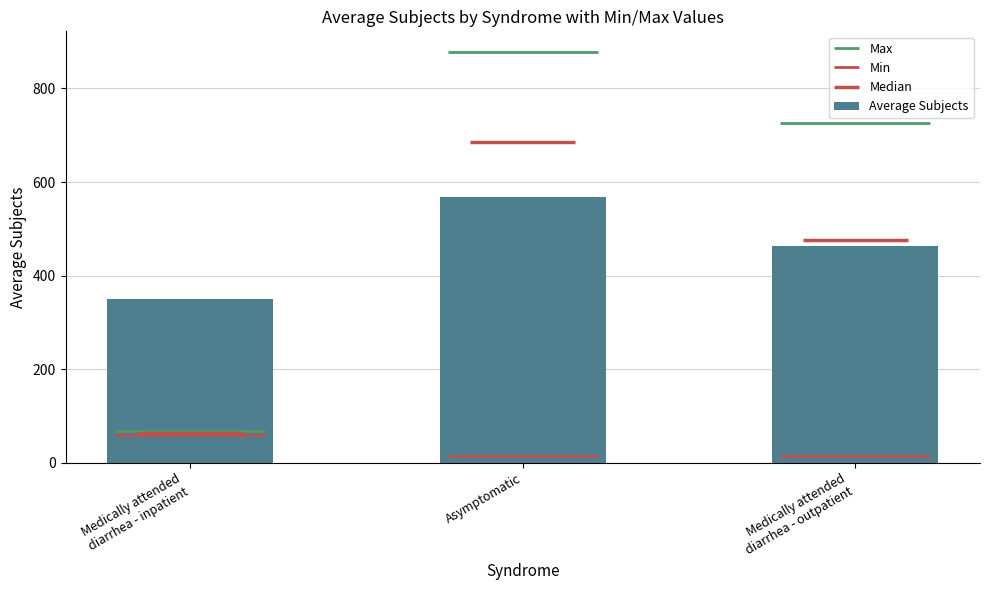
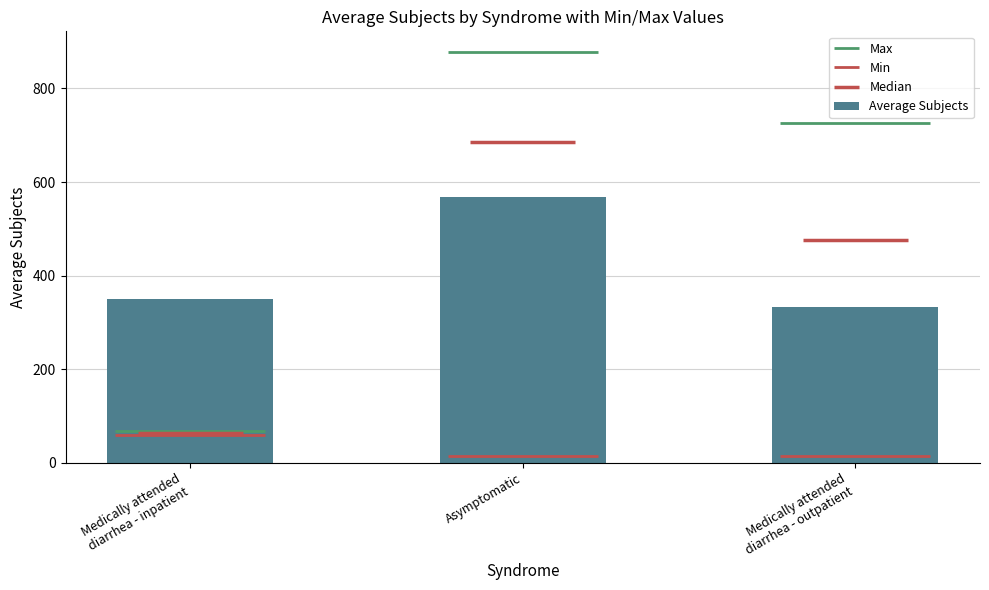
Medically attended diarrhea - outpatient: 460 -> 330
